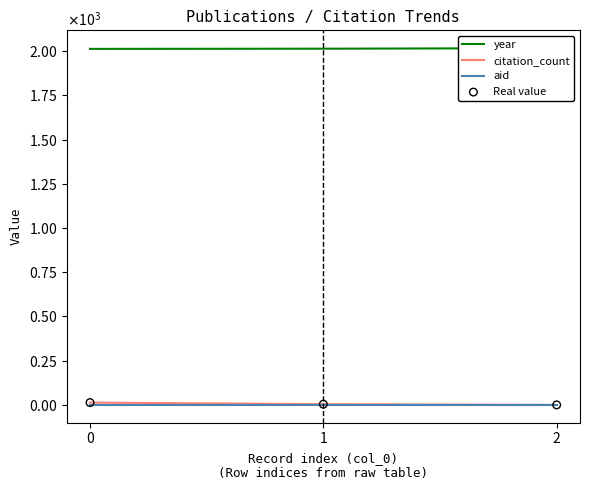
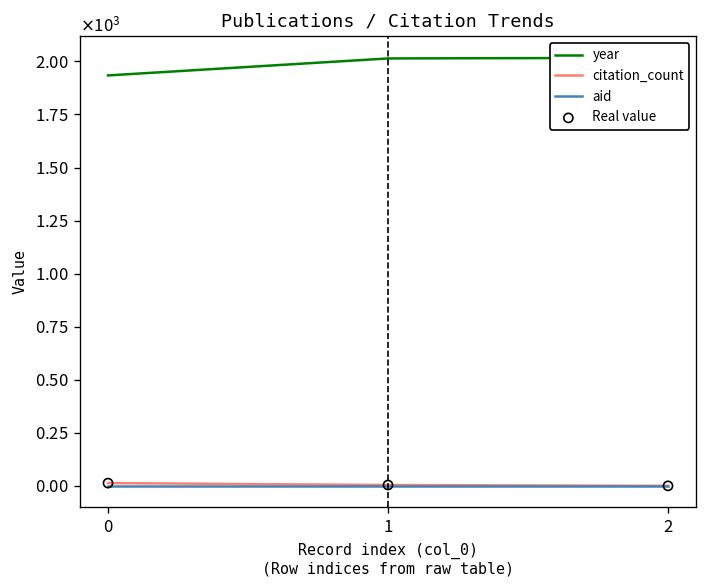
year, 0: 2010 -> 1930
